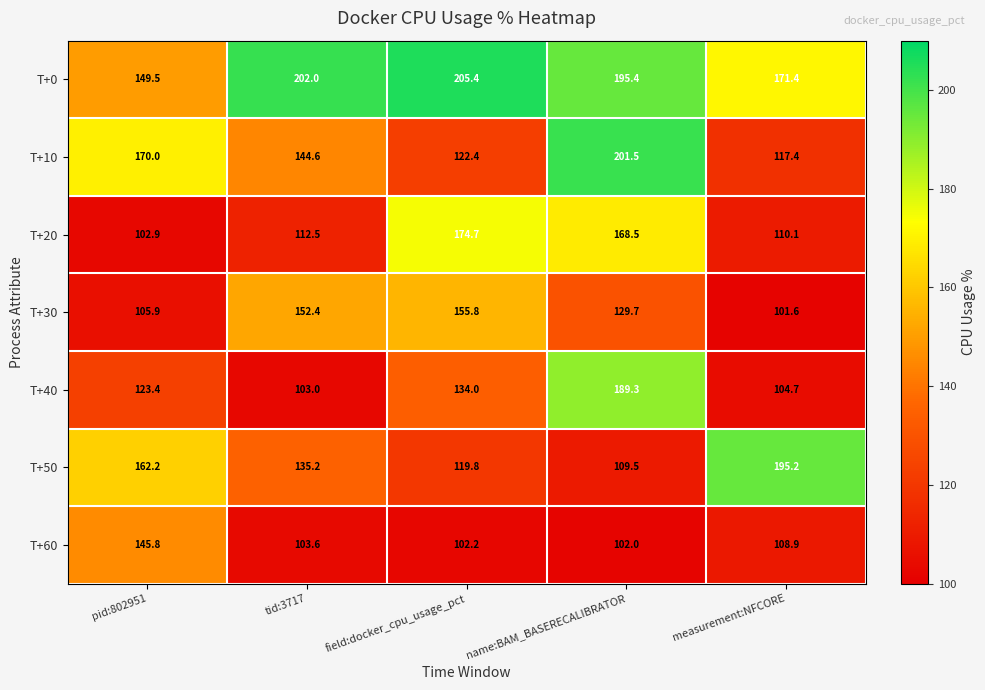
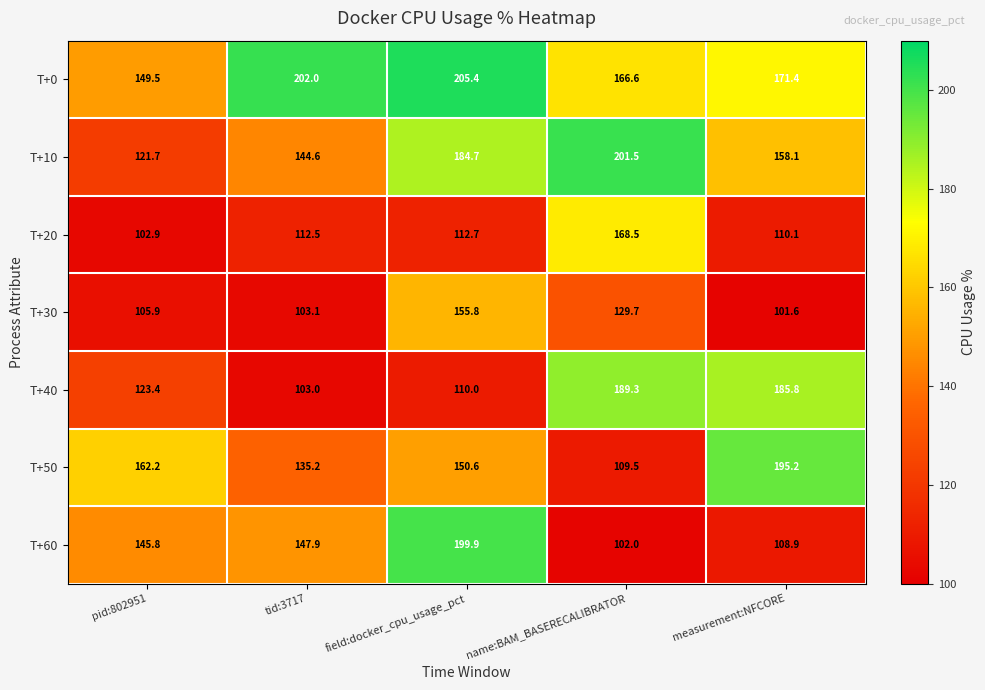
T+0, name:BAM_BASERECALIBRATOR: 195.4 -> 166.6
T+10, pid:802951: 170.0 -> 121.7
T+10, field:docker_cpu_usage_pct: 122.4 -> 184.7
T+10, measurement:NFCORE: 117.4 -> 158.1
T+20, field:docker_cpu_usage_pct: 174.7 -> 112.7
T+30, tid:3717: 152.4 -> 103.1
T+40, field:docker_cpu_usage_pct: 134.0 -> 110.0
T+40, measurement:NFCORE: 104.7 -> 185.8
T+50, field:docker_cpu_usage_pct: 119.8 -> 150.6
T+60, tid:3717: 103.6 -> 147.9
T+60, field:docker_cpu_usage_pct: 102.2 -> 199.9
